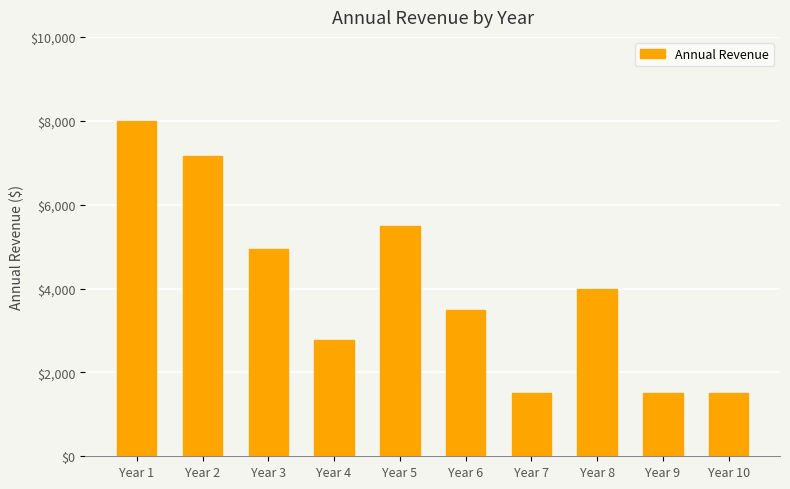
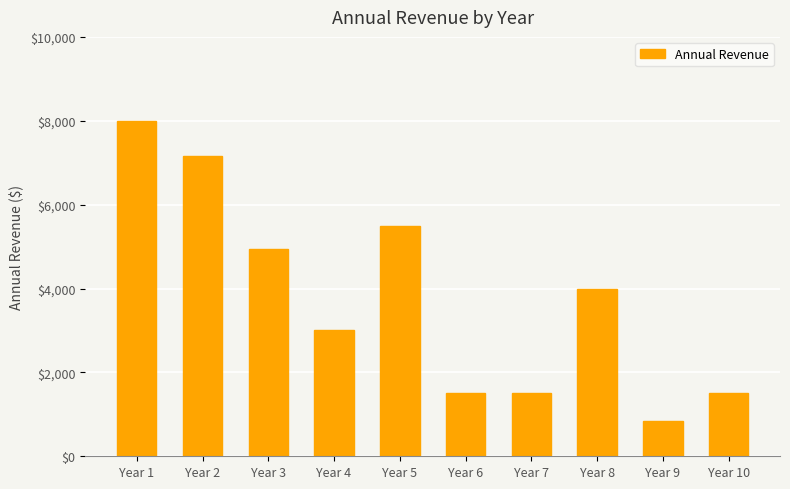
Year 4: $2,800 -> $3,000
Year 6: $3,500 -> $1,500
Year 9: $1,500 -> $800
